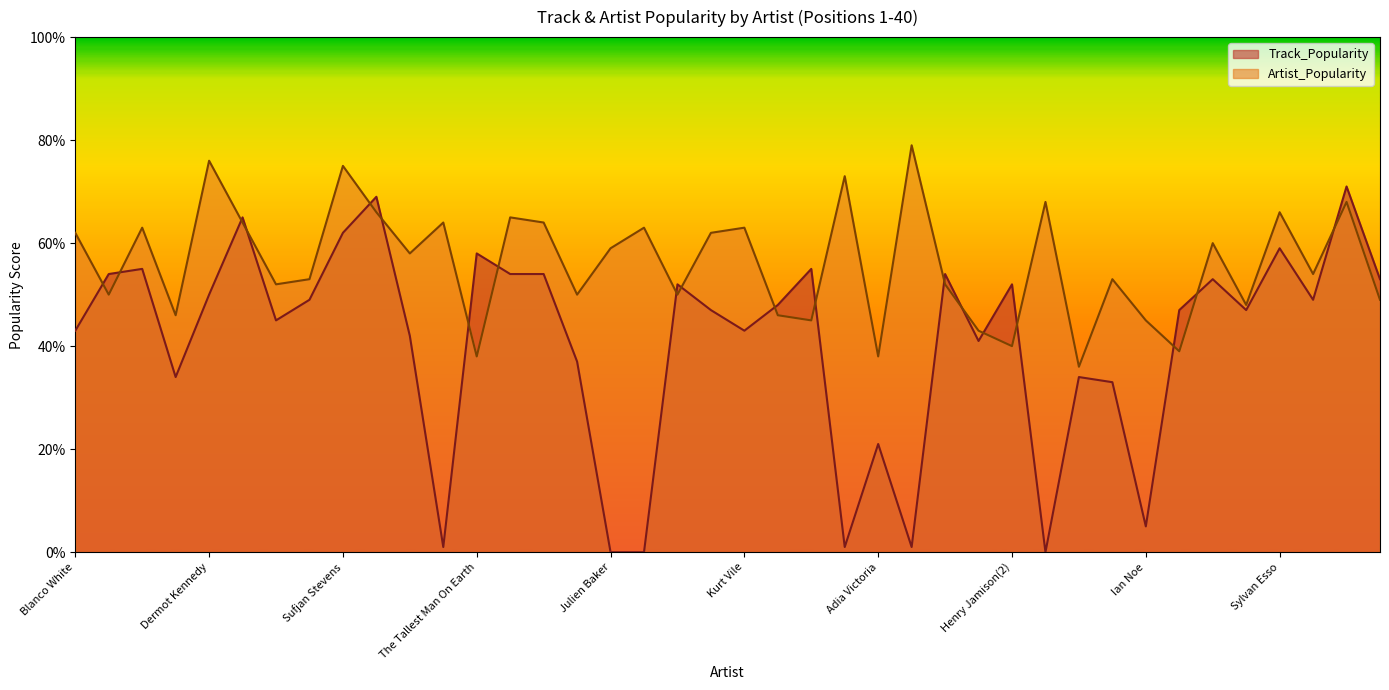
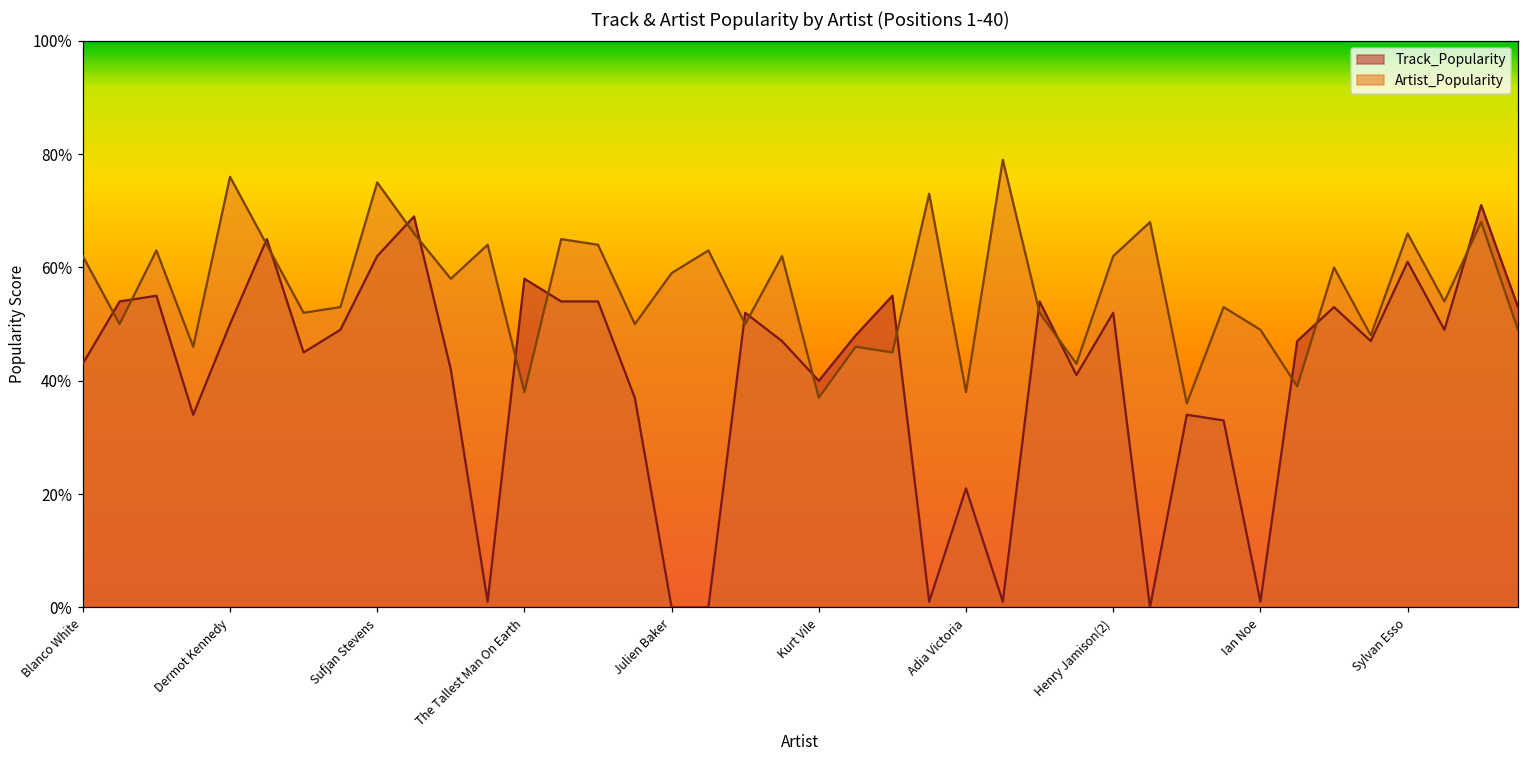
Track_Popularity, Kurt Vile: 43% -> 40%
Artist_Popularity, Kurt Vile: 63% -> 37%
Artist_Popularity, Henry Jamison(2): 40% -> 62%
Track_Popularity, Ian Noe: 5% -> 1%
Artist_Popularity, Ian Noe: 45% -> 49%
Track_Popularity, Sylvan Esso: 59% -> 61%
